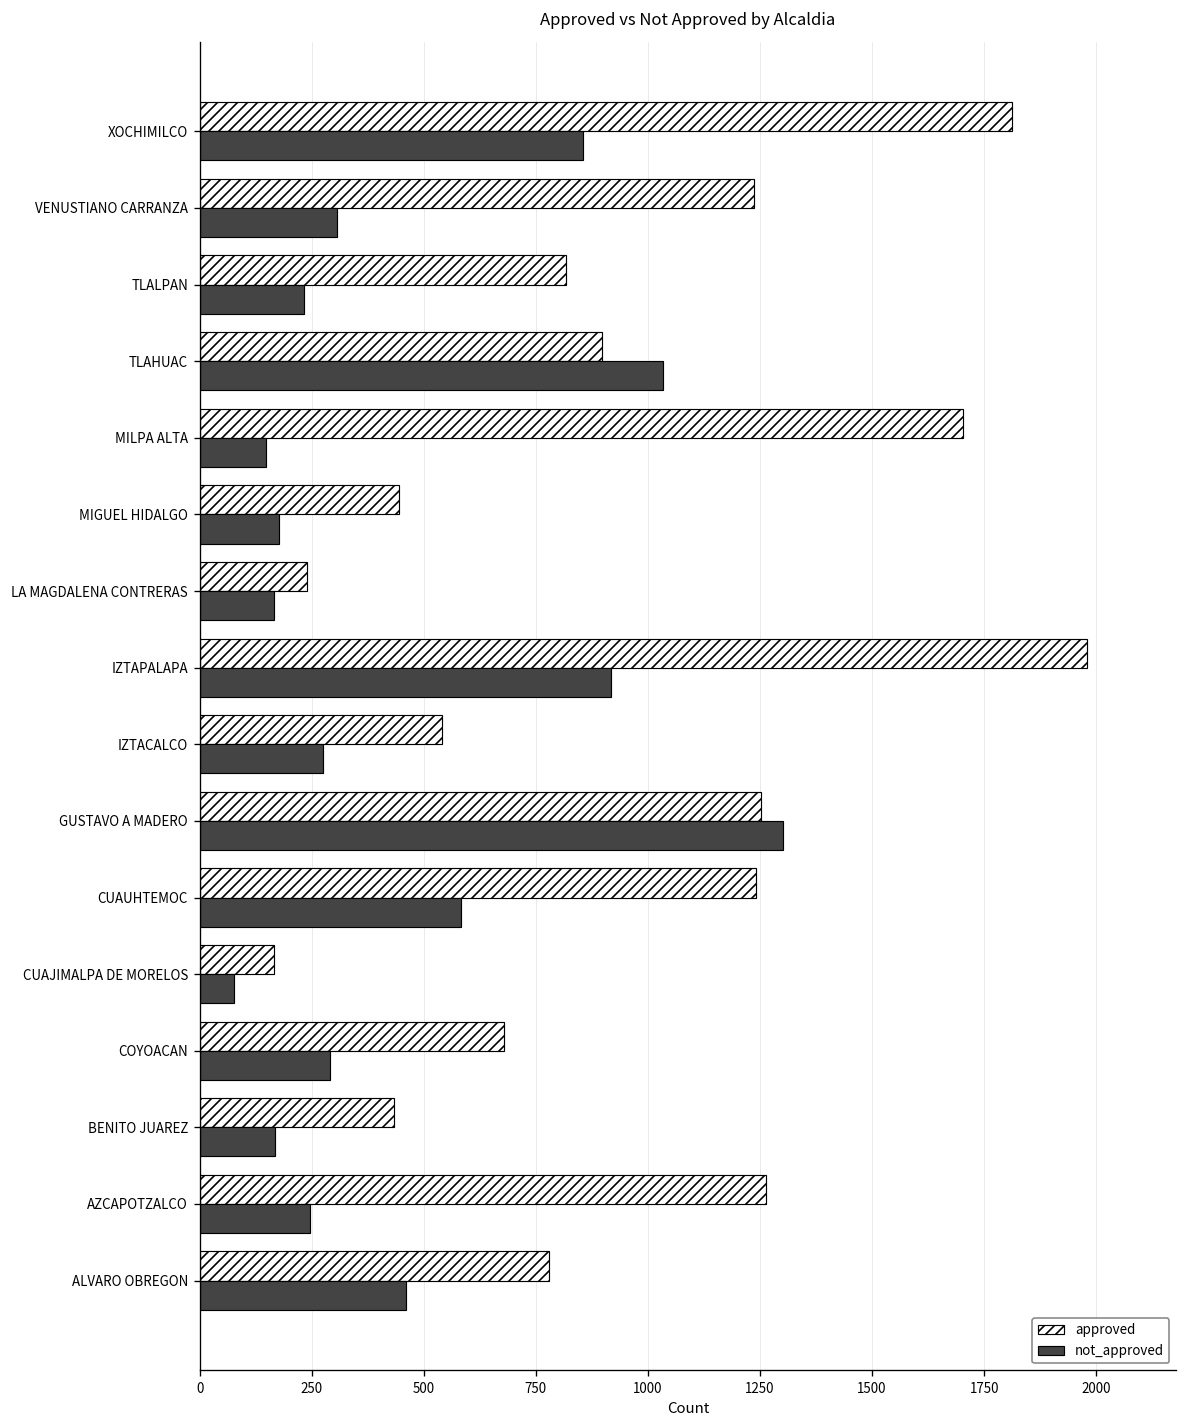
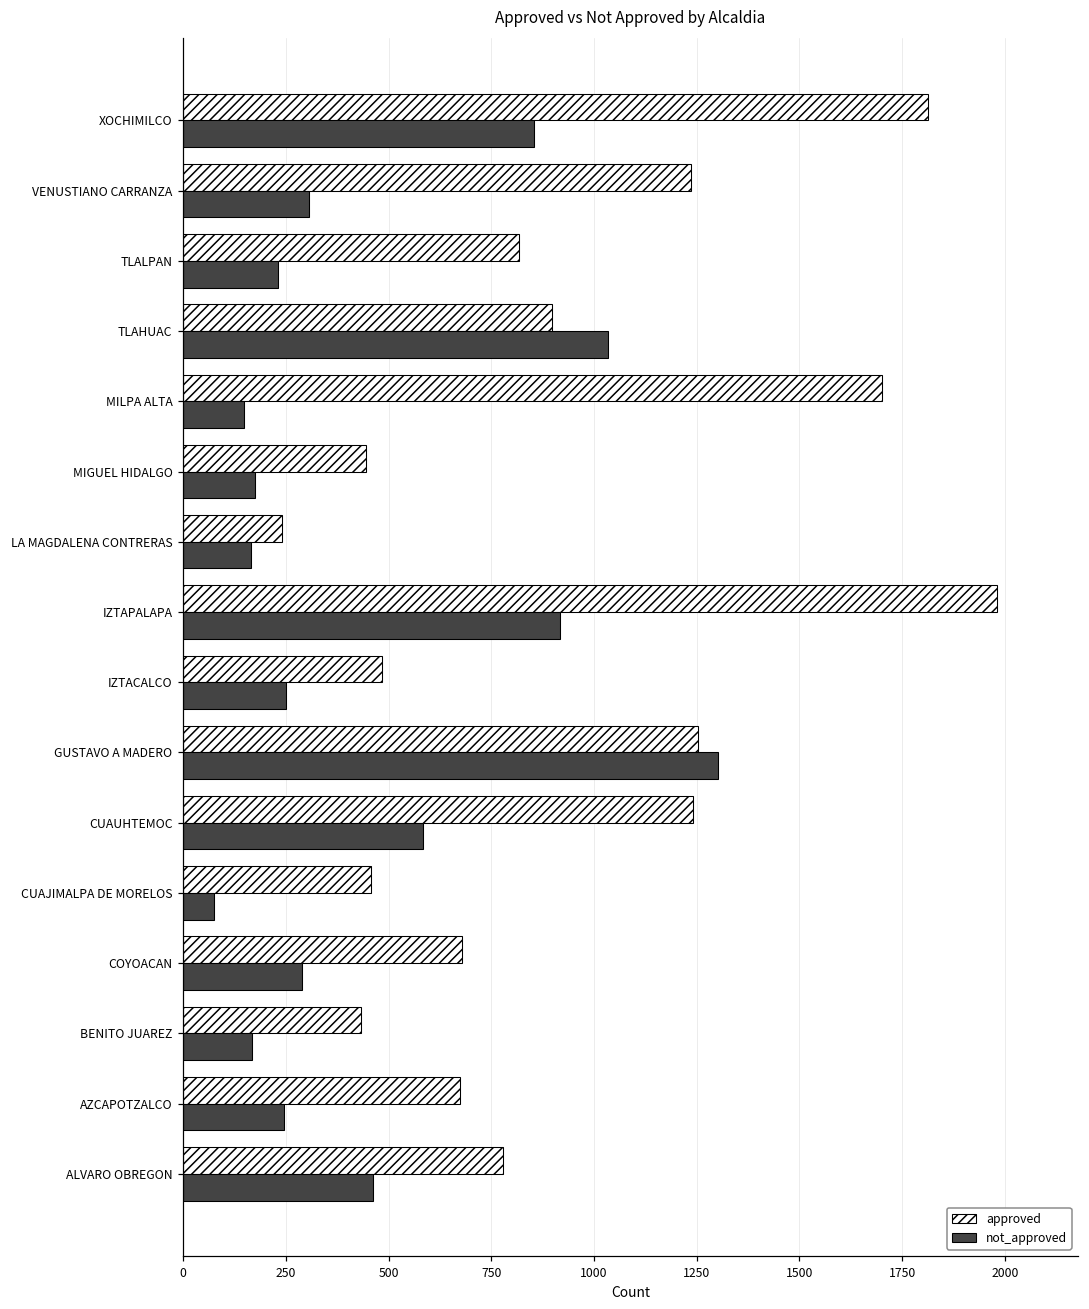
approved, IZTACALCO: 540 -> 490
not_approved, IZTACALCO: 280 -> 250
approved, CUAJIMALPA DE MORELOS: 170 -> 460
approved, AZCAPOTZALCO: 1260 -> 670
